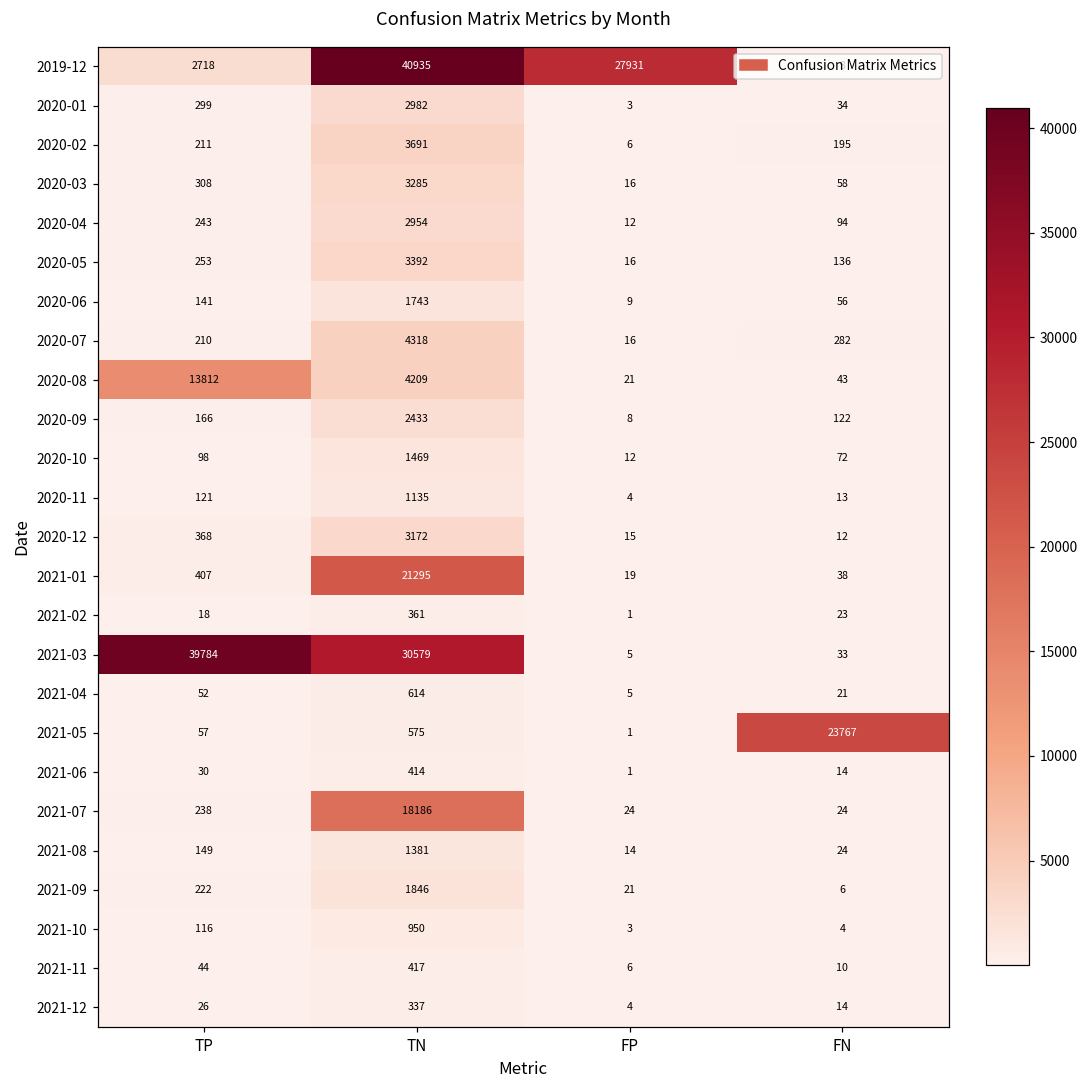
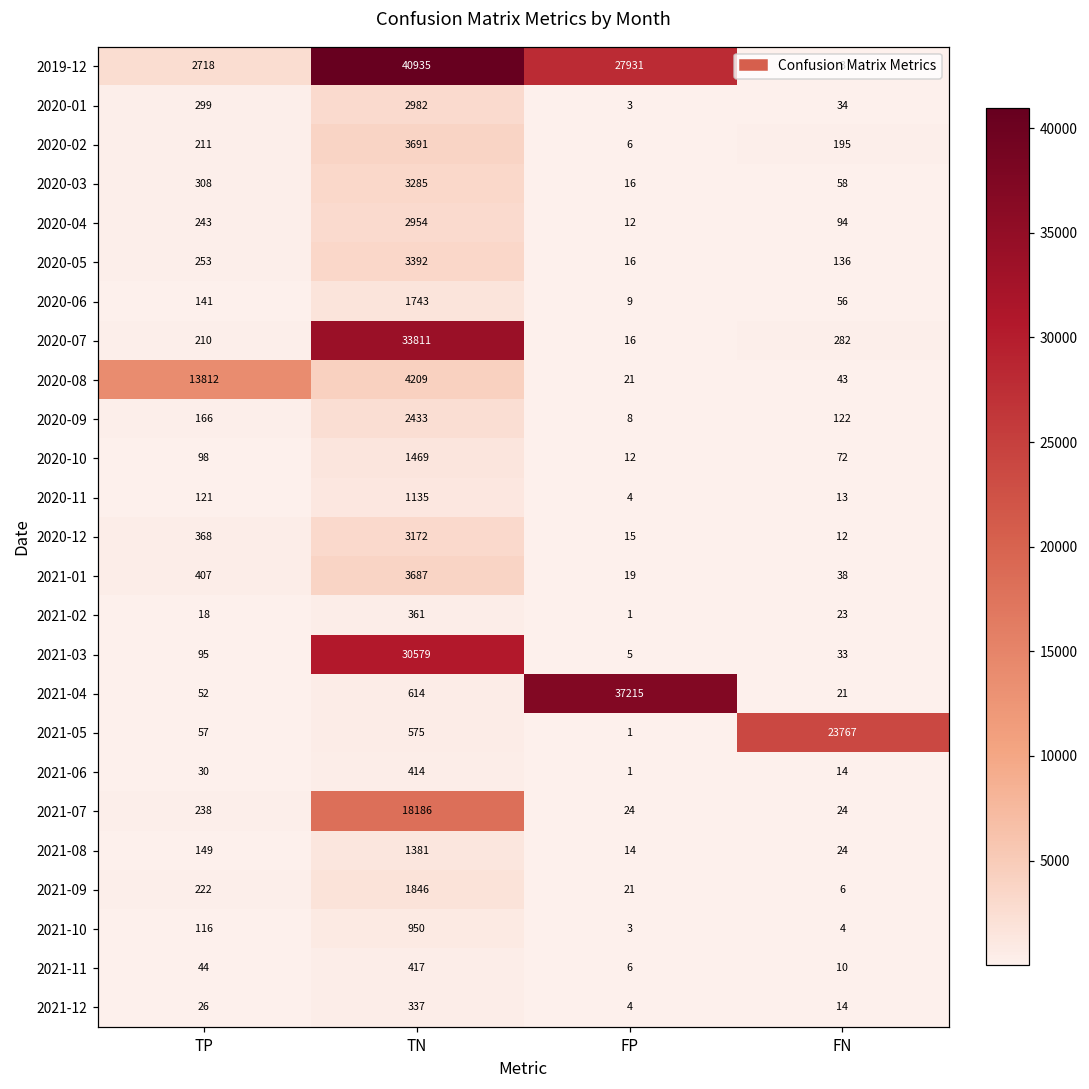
2020-07, TN: 4318 -> 33811
2021-01, TN: 21295 -> 3687
2021-03, TP: 39784 -> 95
2021-04, FP: 5 -> 37215
